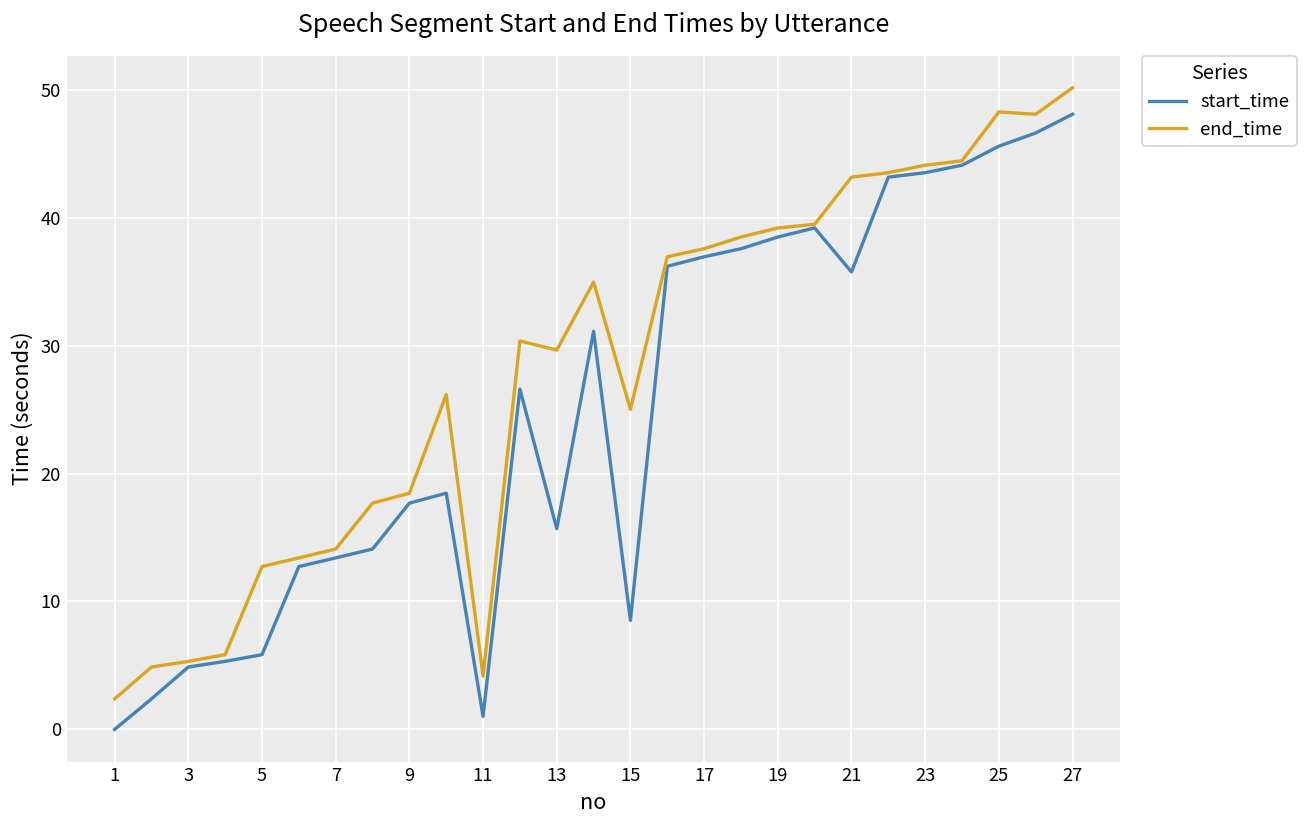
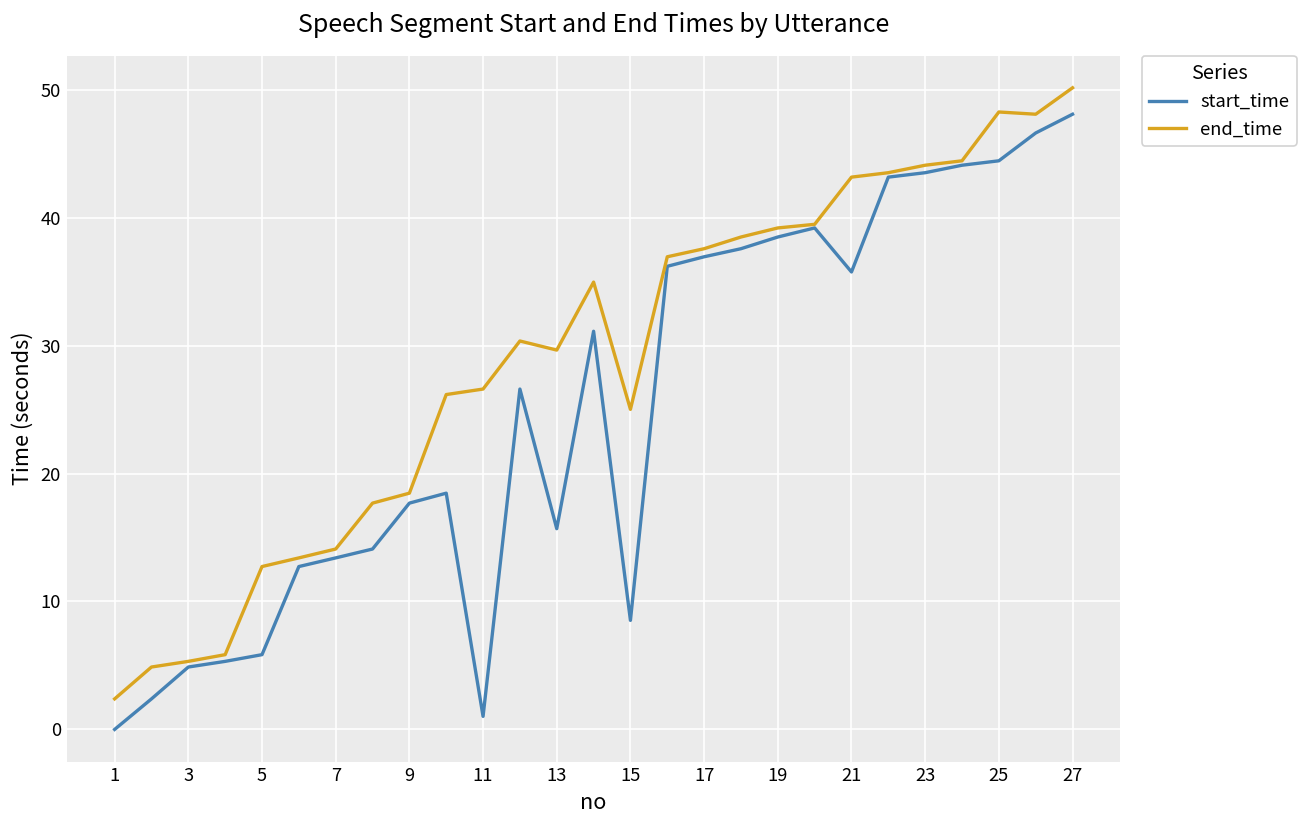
end_time, 11: 4.2 -> 26.6
start_time, 25: 45.6 -> 44.4
